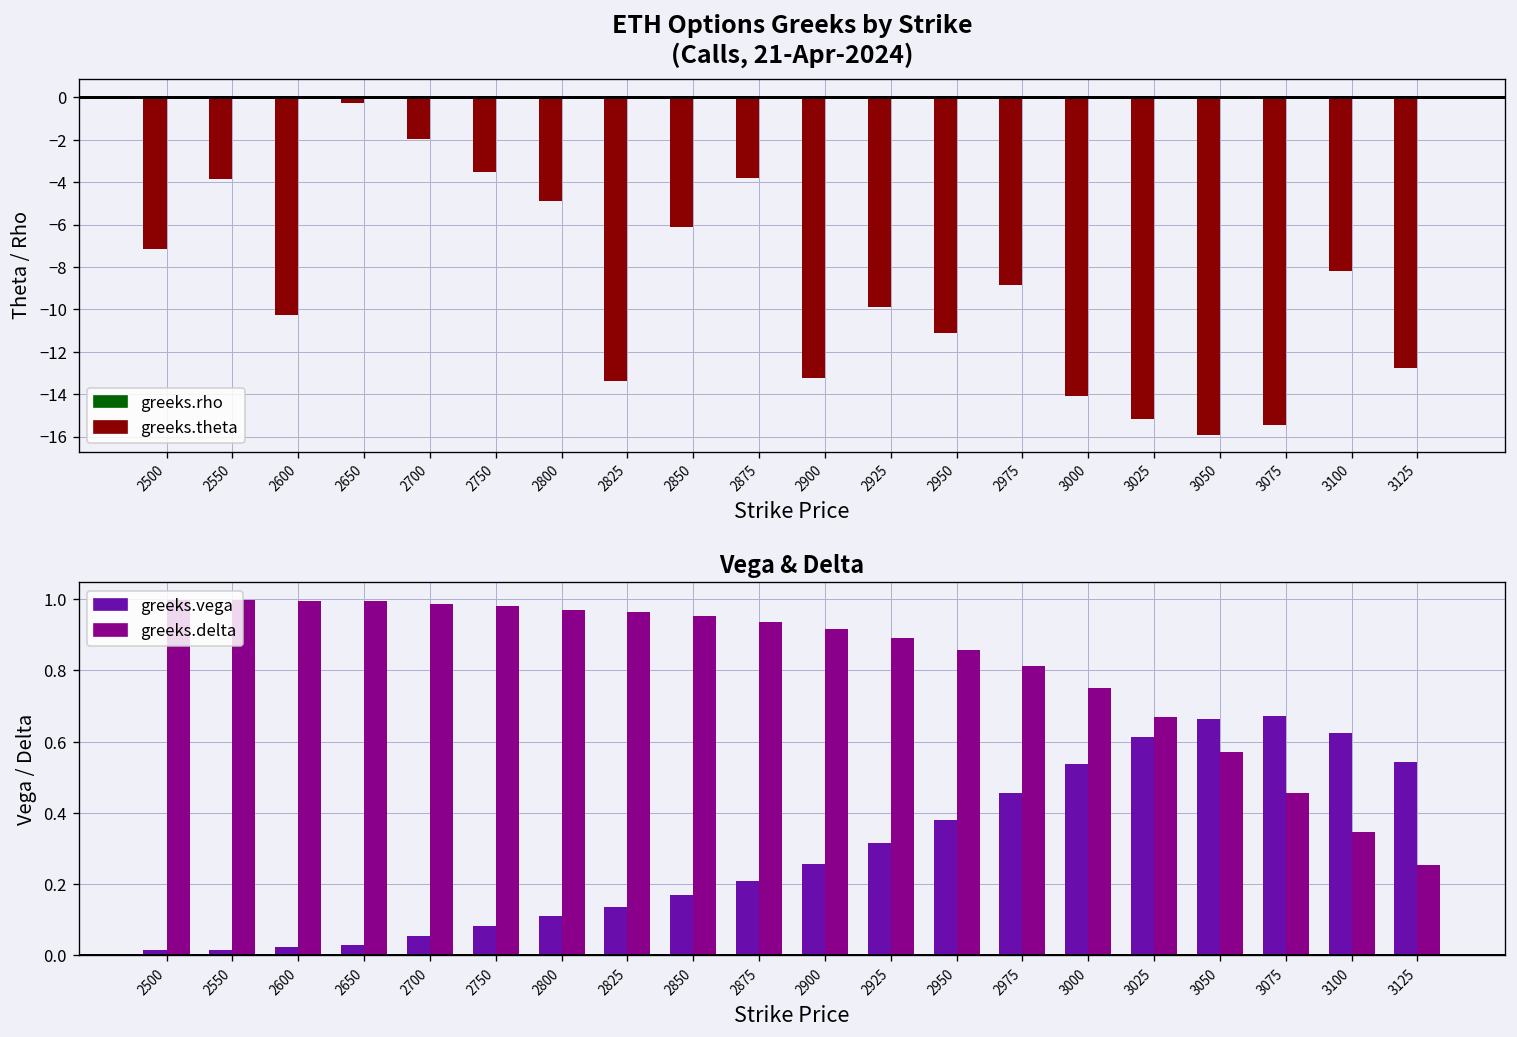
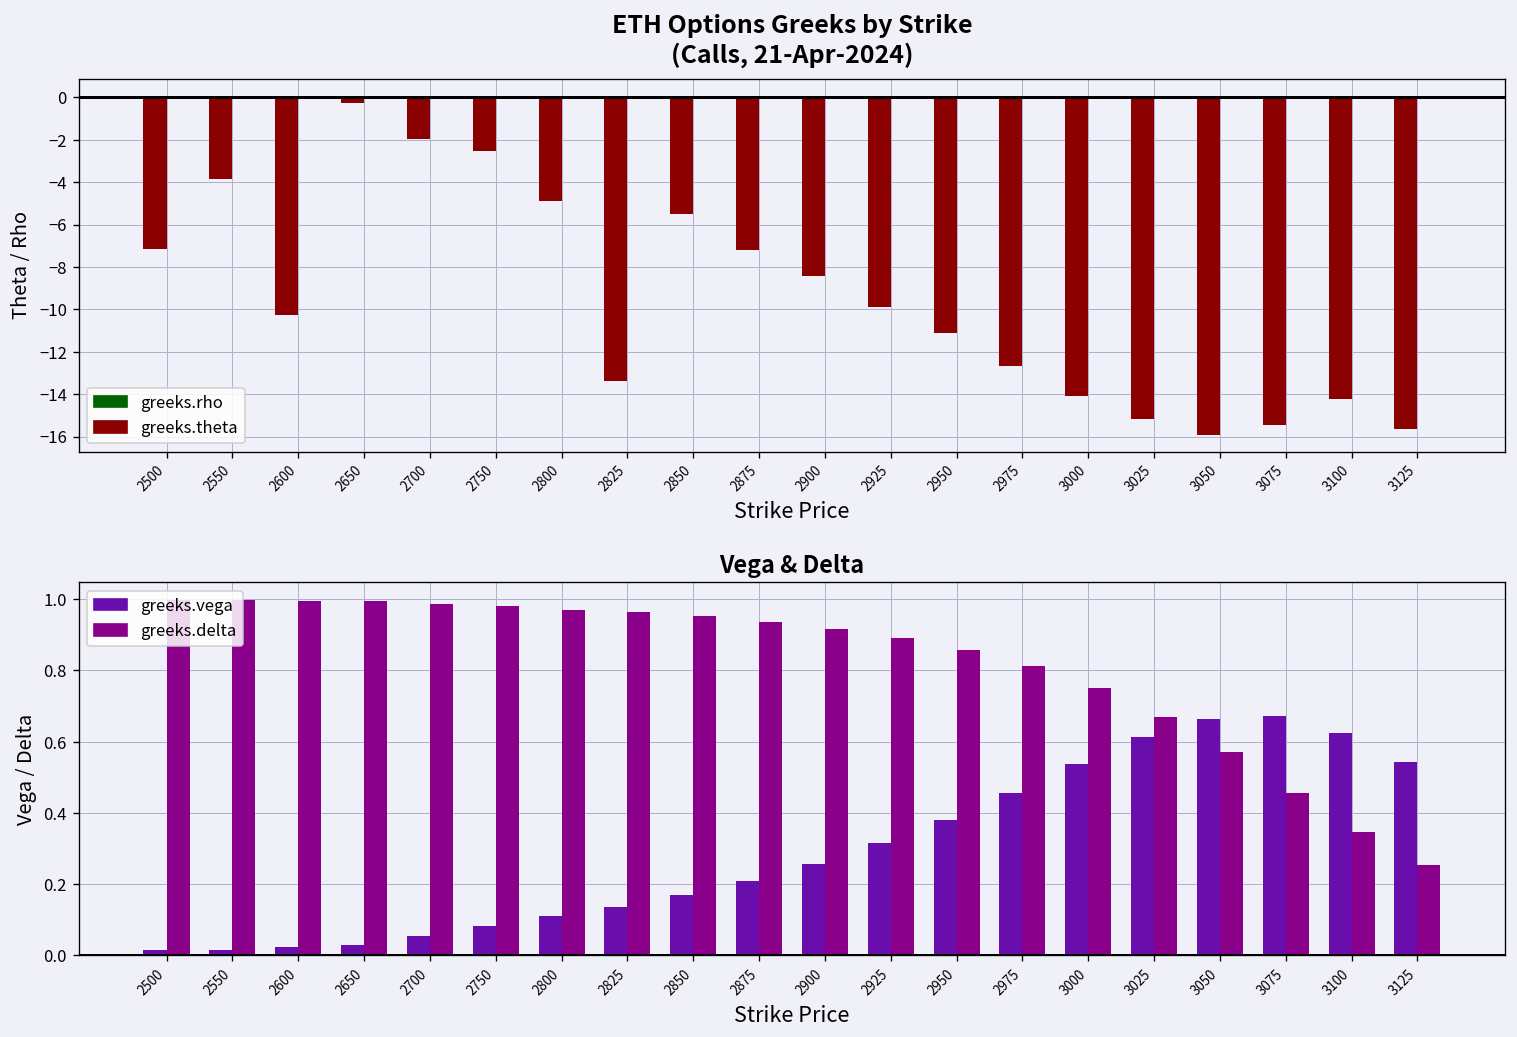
ETH Options Greeks by Strike (Calls, 21-Apr-2024), greeks.theta, 2750: -3.5 -> -2.5
ETH Options Greeks by Strike (Calls, 21-Apr-2024), greeks.theta, 2850: -6.1 -> -5.5
ETH Options Greeks by Strike (Calls, 21-Apr-2024), greeks.theta, 2875: -3.8 -> -7.2
ETH Options Greeks by Strike (Calls, 21-Apr-2024), greeks.theta, 2900: -13.2 -> -8.4
ETH Options Greeks by Strike (Calls, 21-Apr-2024), greeks.theta, 2975: -8.9 -> -12.6
ETH Options Greeks by Strike (Calls, 21-Apr-2024), greeks.theta, 3100: -8.2 -> -14.2
ETH Options Greeks by Strike (Calls, 21-Apr-2024), greeks.theta, 3125: -12.7 -> -15.7
